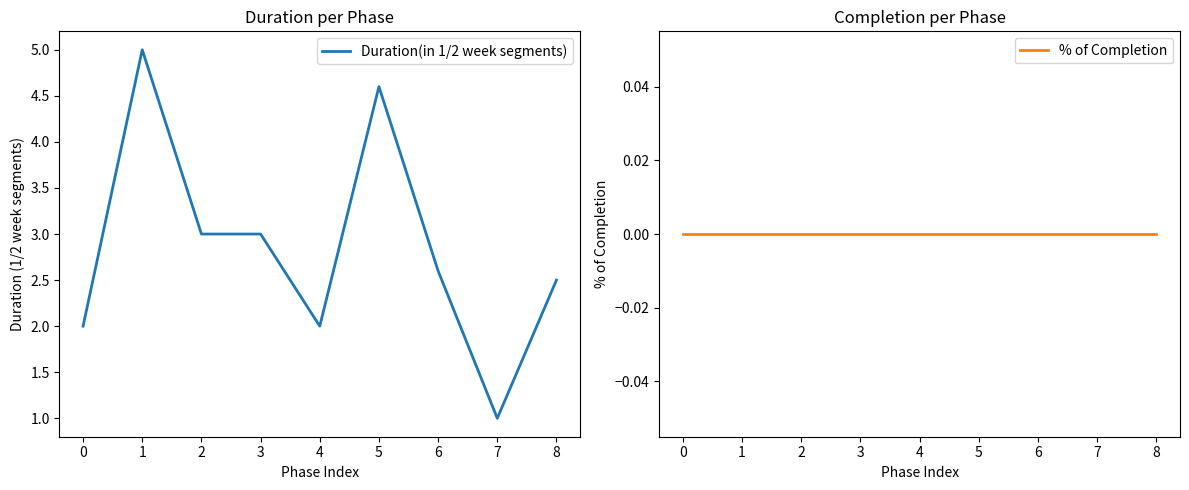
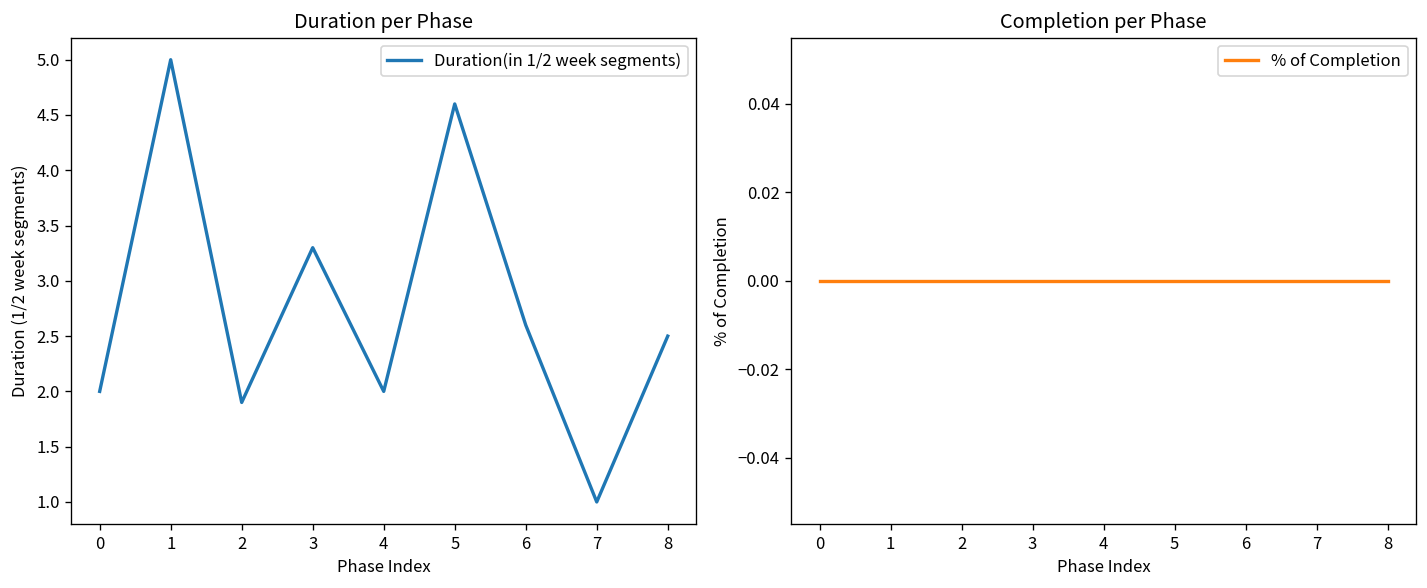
Duration per Phase, 2: 3.0 -> 1.9
Duration per Phase, 3: 3.0 -> 3.3
